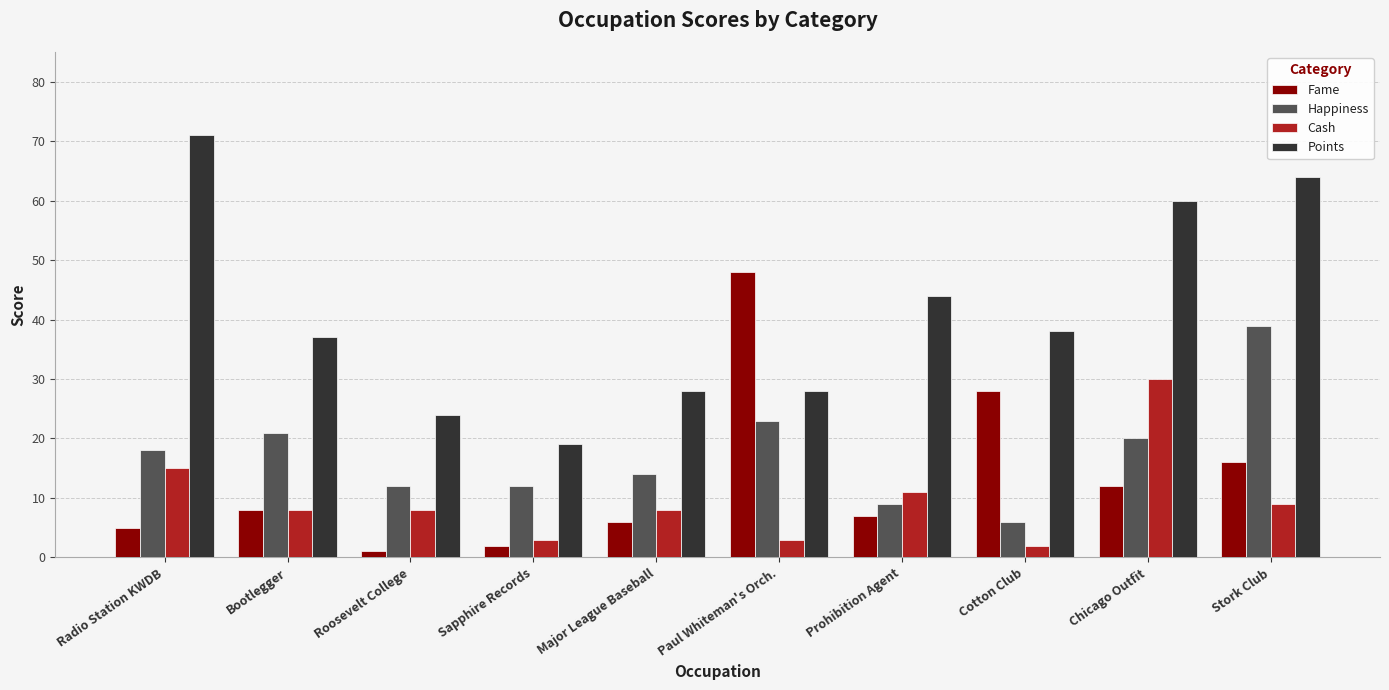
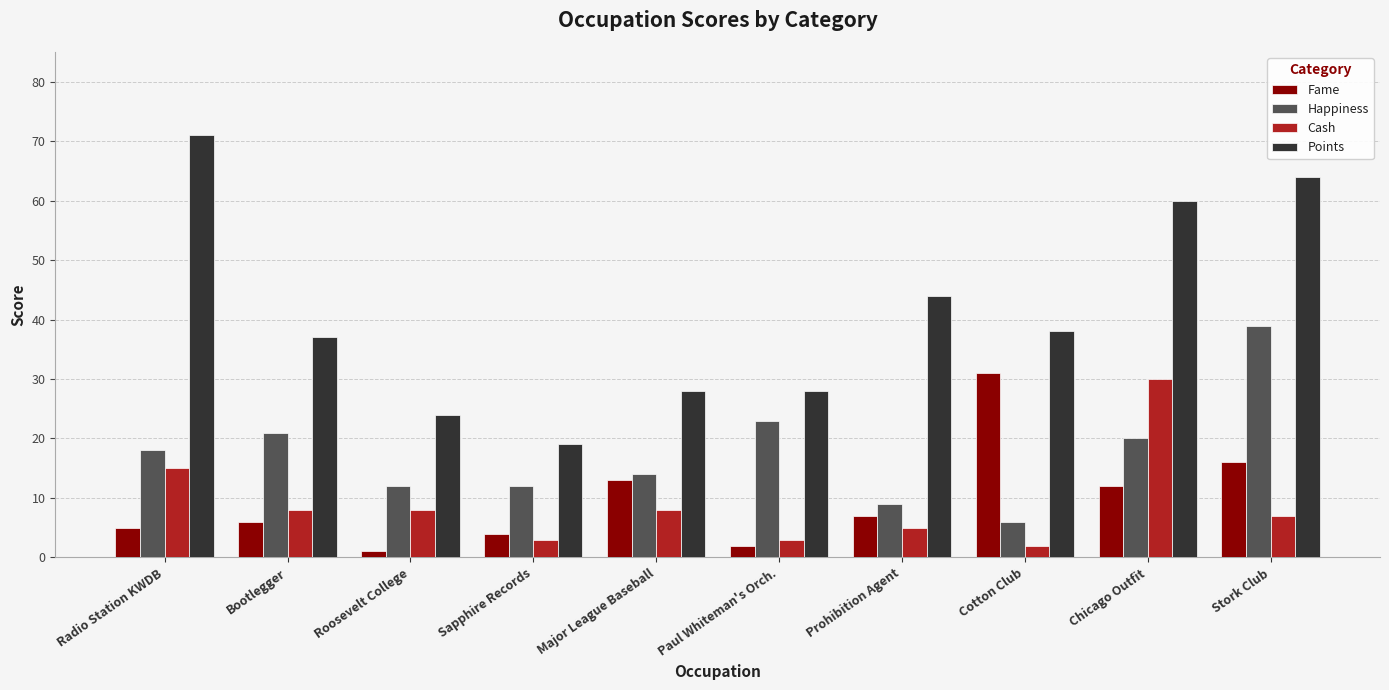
Fame, Bootlegger: 8 -> 6
Fame, Sapphire Records: 2 -> 4
Fame, Major League Baseball: 6 -> 13
Fame, Paul Whiteman's Orch.: 48 -> 2
Cash, Prohibition Agent: 11 -> 5
Fame, Cotton Club: 28 -> 31
Cash, Stork Club: 9 -> 7
